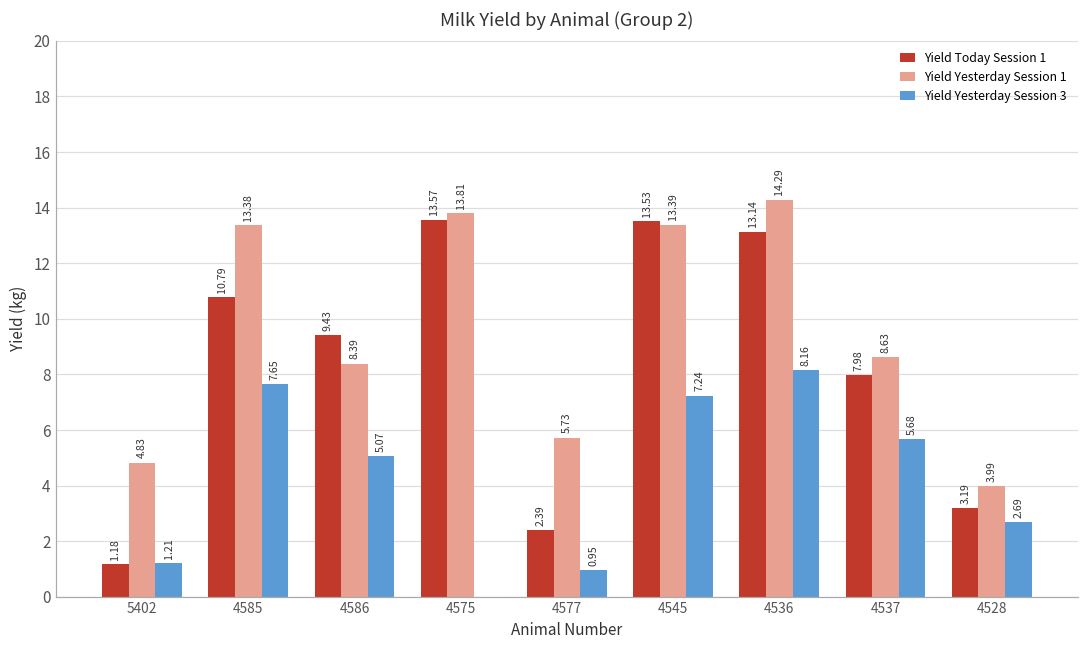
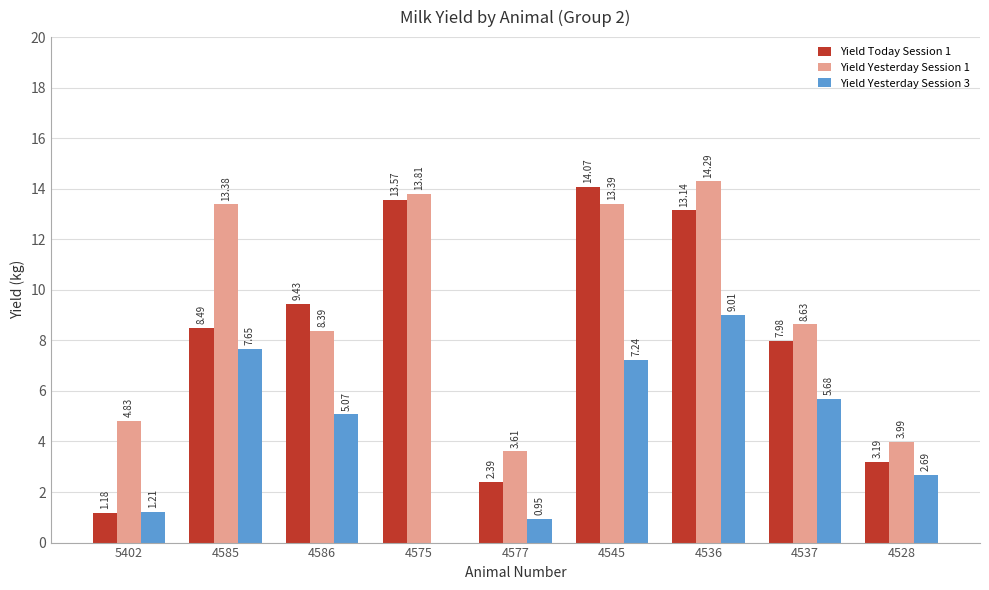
Yield Today Session 1, 4585: 10.79 -> 8.49
Yield Yesterday Session 1, 4577: 5.73 -> 3.61
Yield Today Session 1, 4545: 13.53 -> 14.07
Yield Yesterday Session 3, 4536: 8.16 -> 9.01
